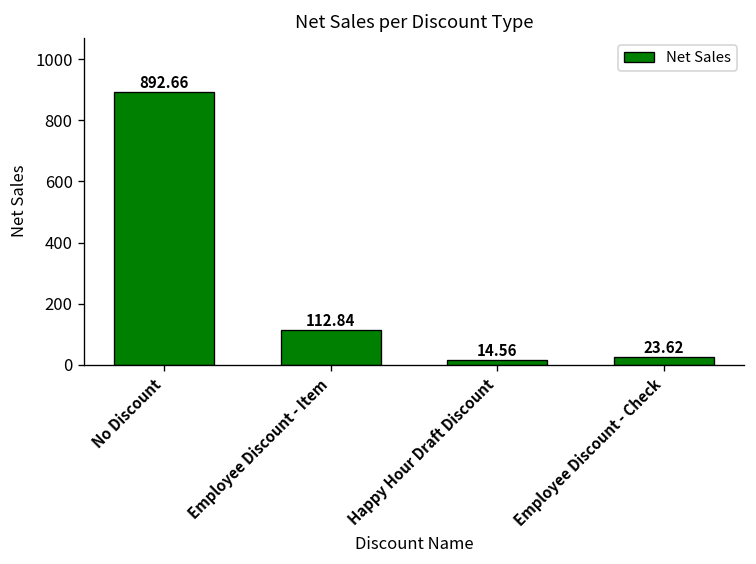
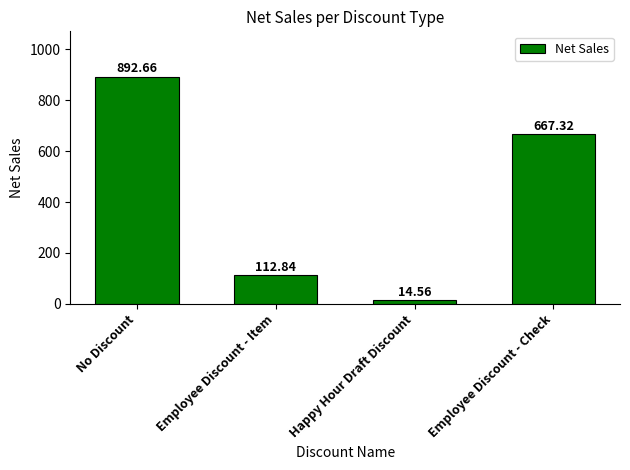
Employee Discount - Check: 23.62 -> 667.32
